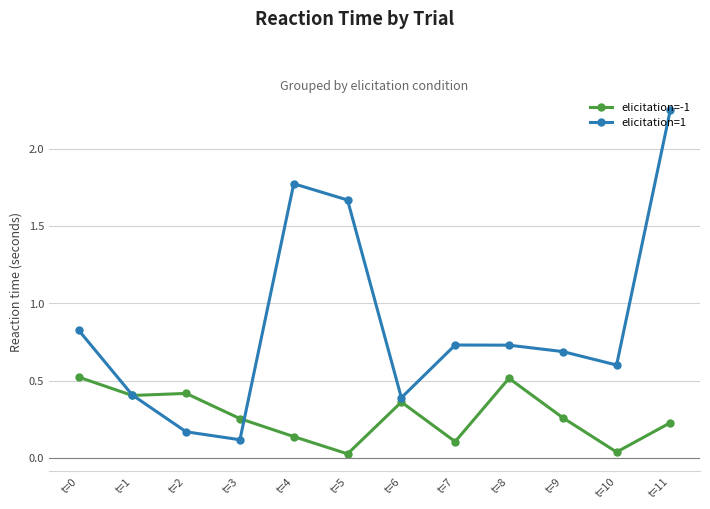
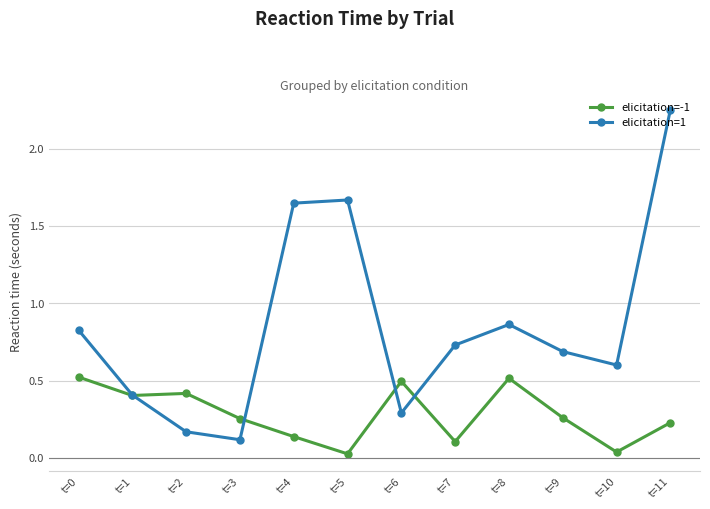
elicitation=1, t=4: 1.77 -> 1.65
elicitation=-1, t=6: 0.36 -> 0.50
elicitation=1, t=6: 0.39 -> 0.29
elicitation=1, t=8: 0.73 -> 0.86
